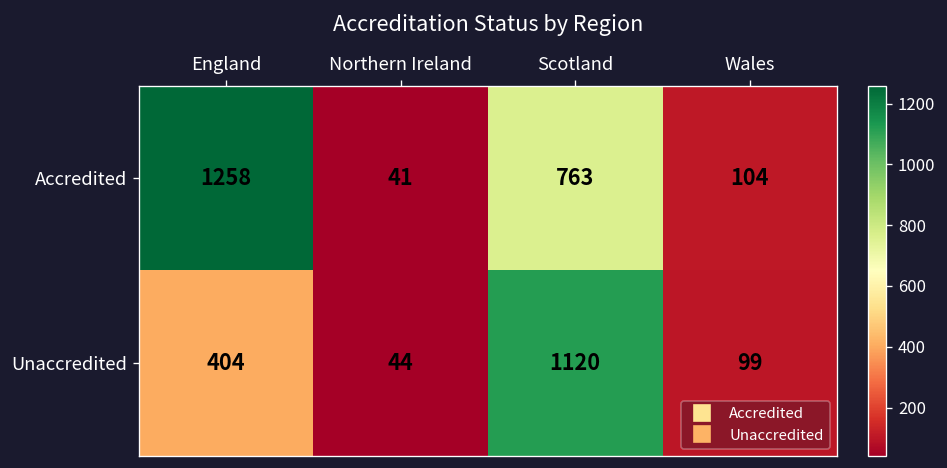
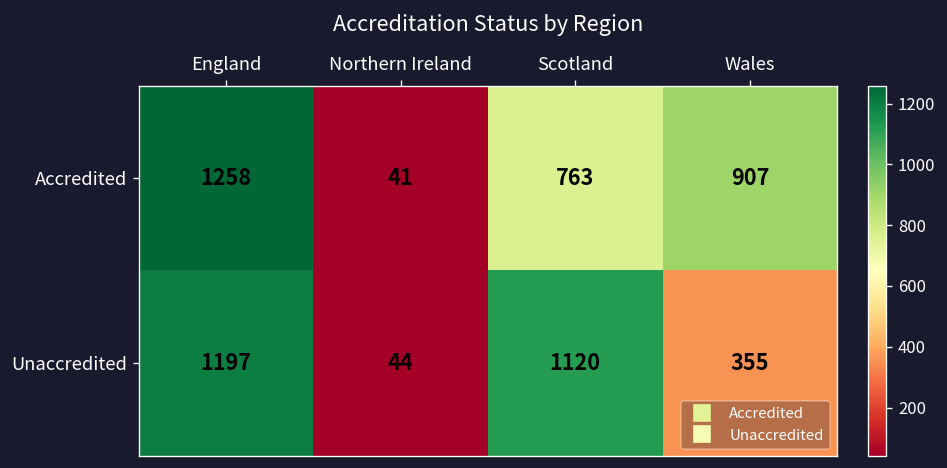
Accredited, Wales: 104 -> 907
Unaccredited, England: 404 -> 1197
Unaccredited, Wales: 99 -> 355
